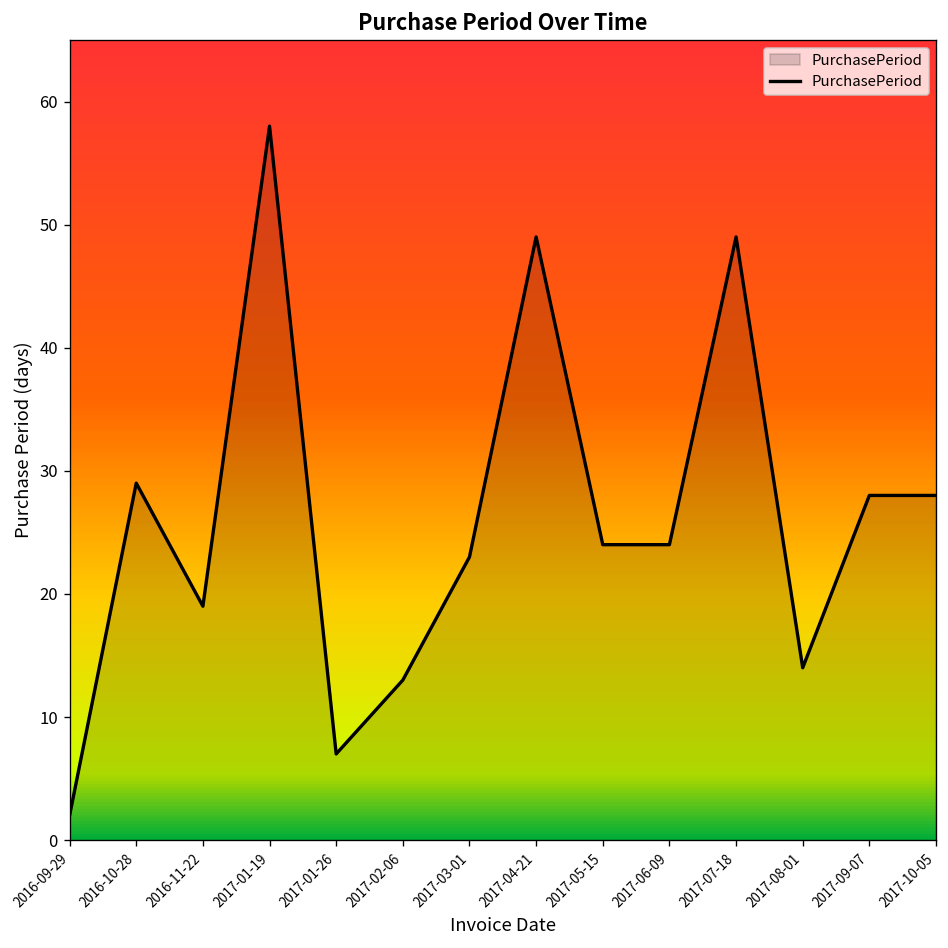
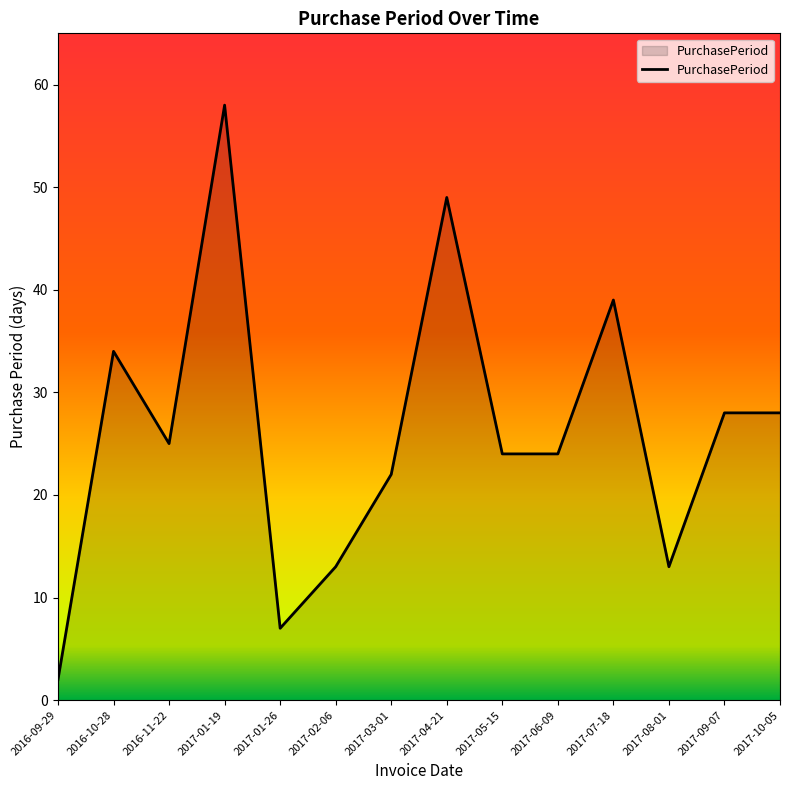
2016-10-28: 29 -> 34
2016-11-22: 19 -> 25
2017-03-01: 23 -> 22
2017-07-18: 49 -> 39
2017-08-01: 14 -> 13
